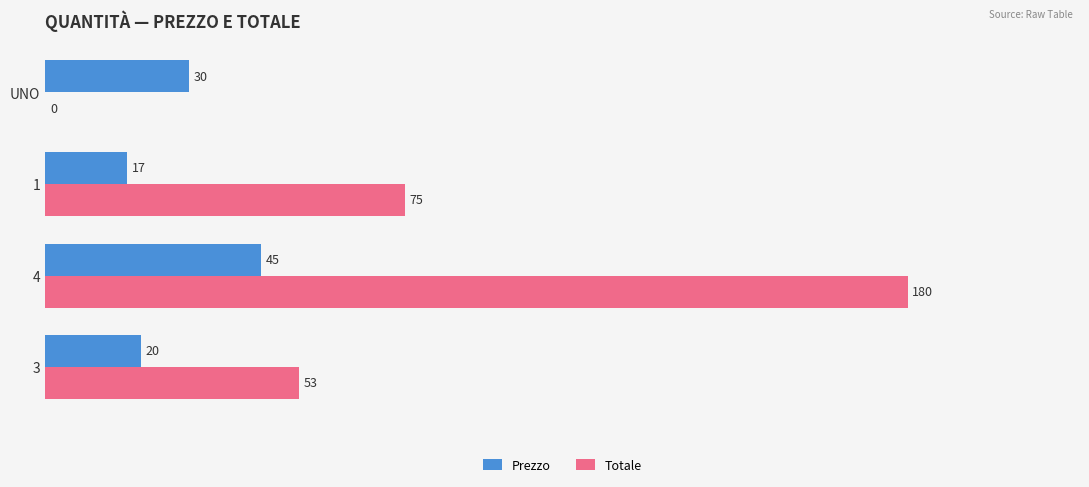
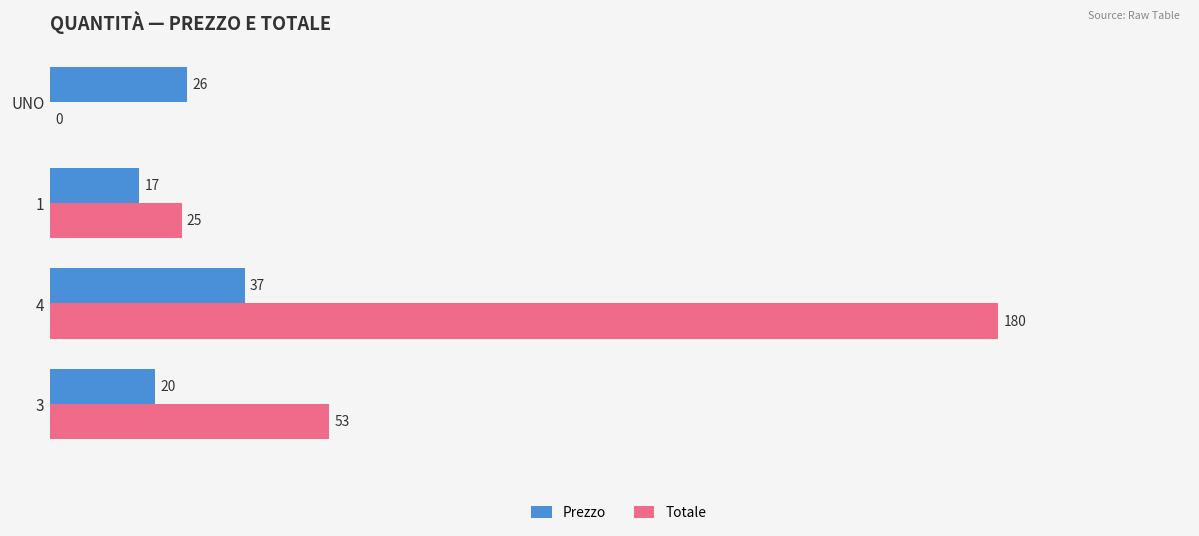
Prezzo, UNO: 30 -> 26
Totale, 1: 75 -> 25
Prezzo, 4: 45 -> 37
